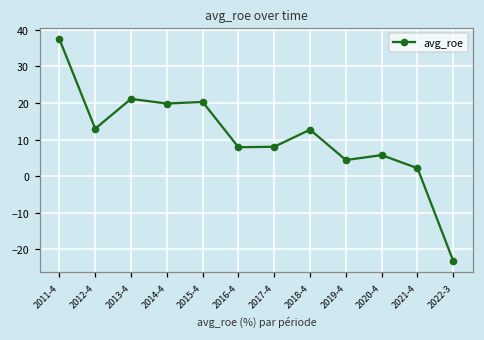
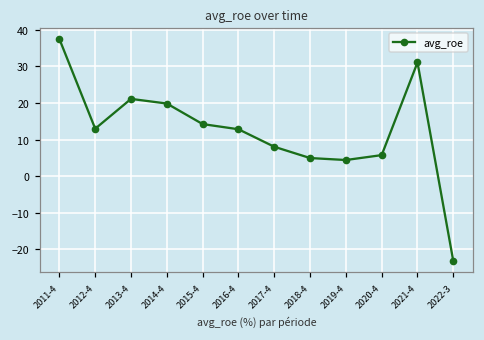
2015-4: 20 -> 14
2016-4: 8 -> 13
2018-4: 13 -> 5
2021-4: 2 -> 31
